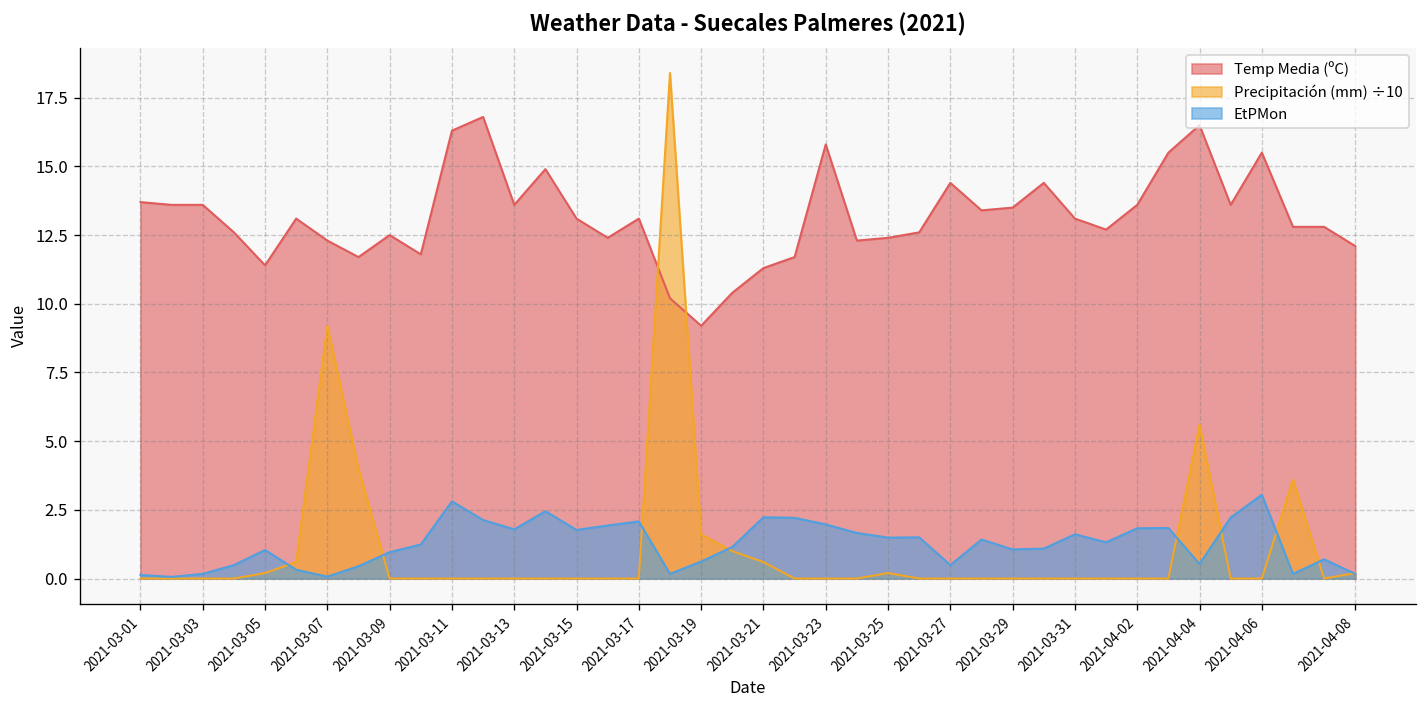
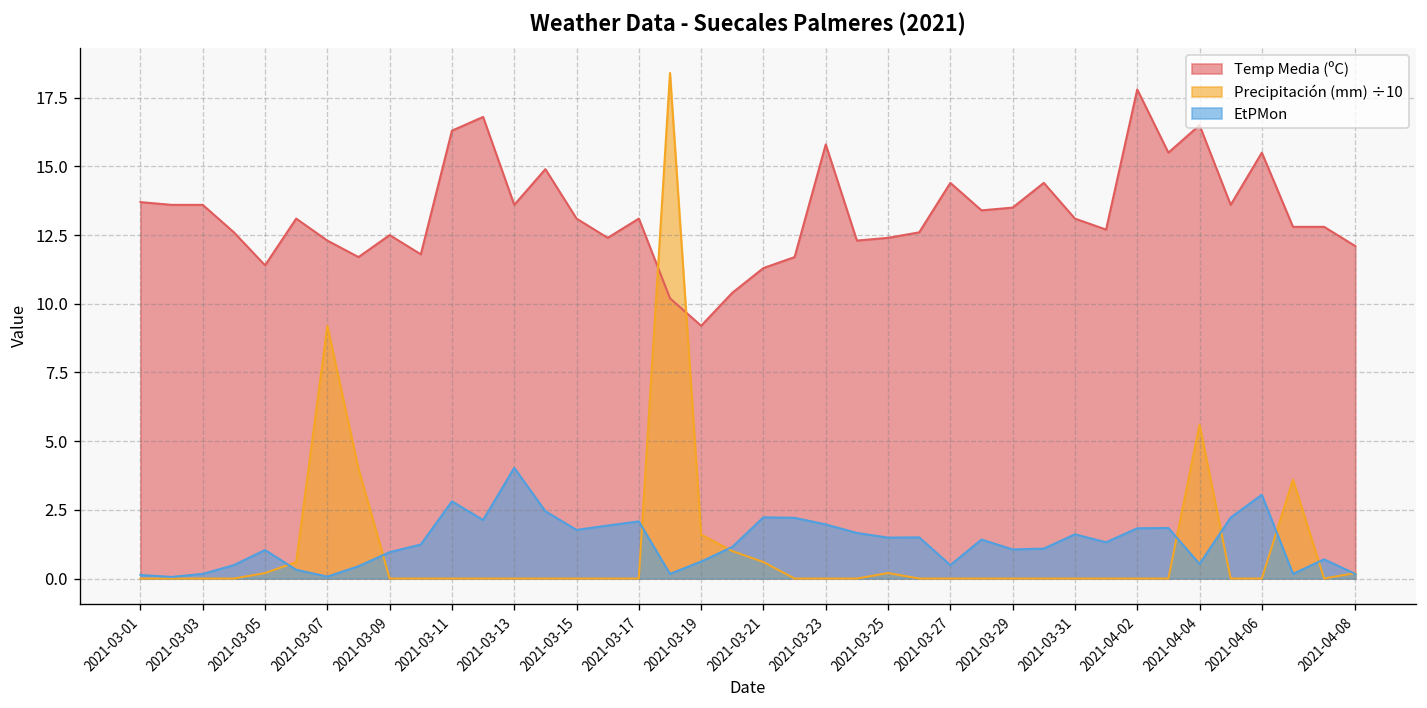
EtPMon, 2021-03-13: 1.8 -> 4.0
Temp Media (ºC), 2021-04-02: 13.6 -> 17.8
